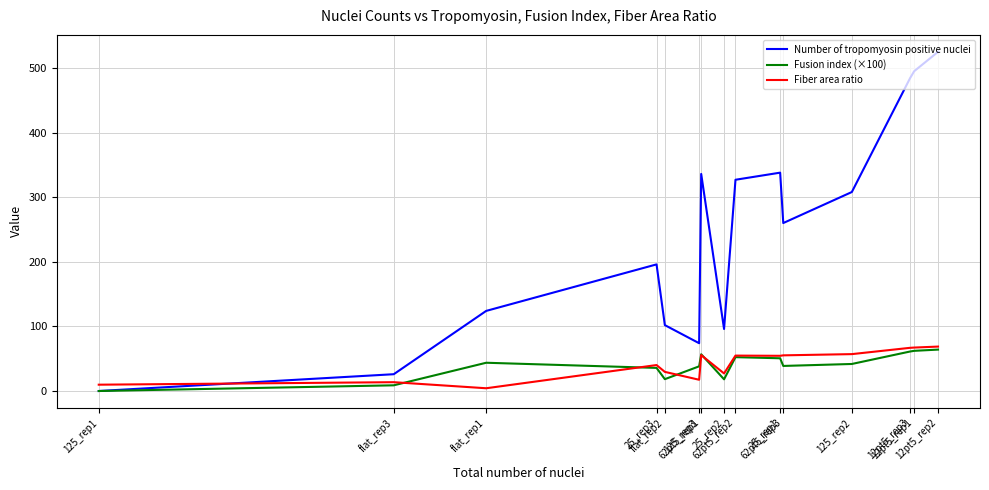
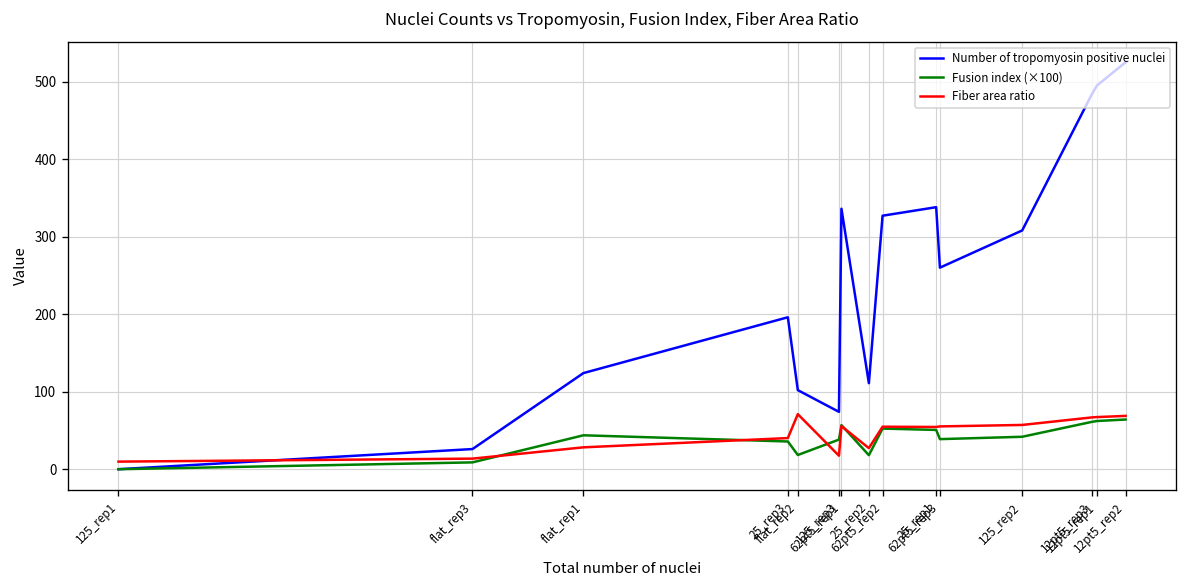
Fiber area ratio, flat_rep1: 0 -> 30
Fiber area ratio, flat_rep2: 30 -> 70
Number of tropomyosin positive nuclei, 25_rep2: 100 -> 110
